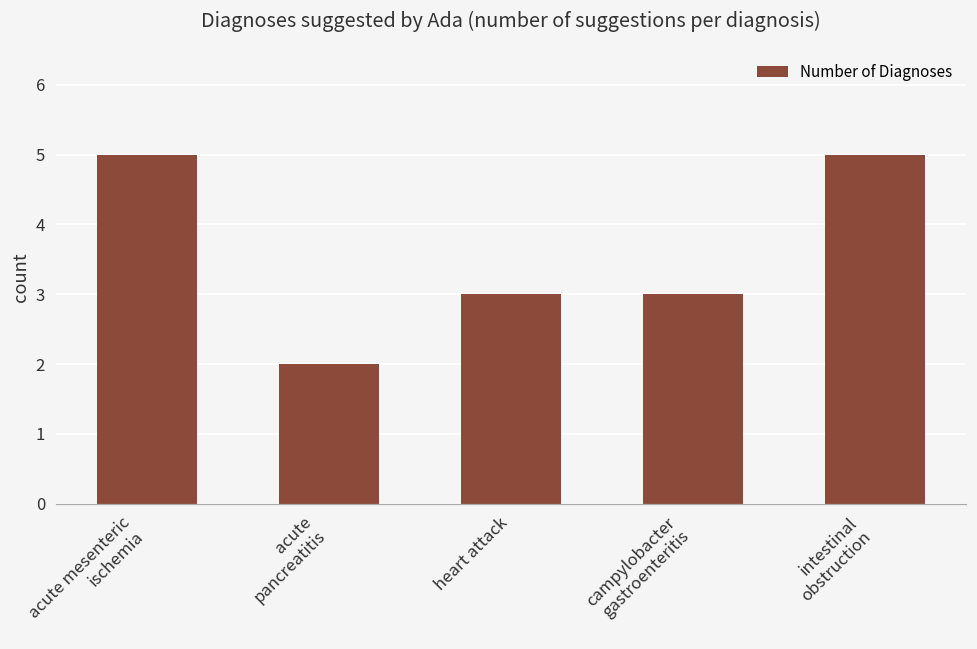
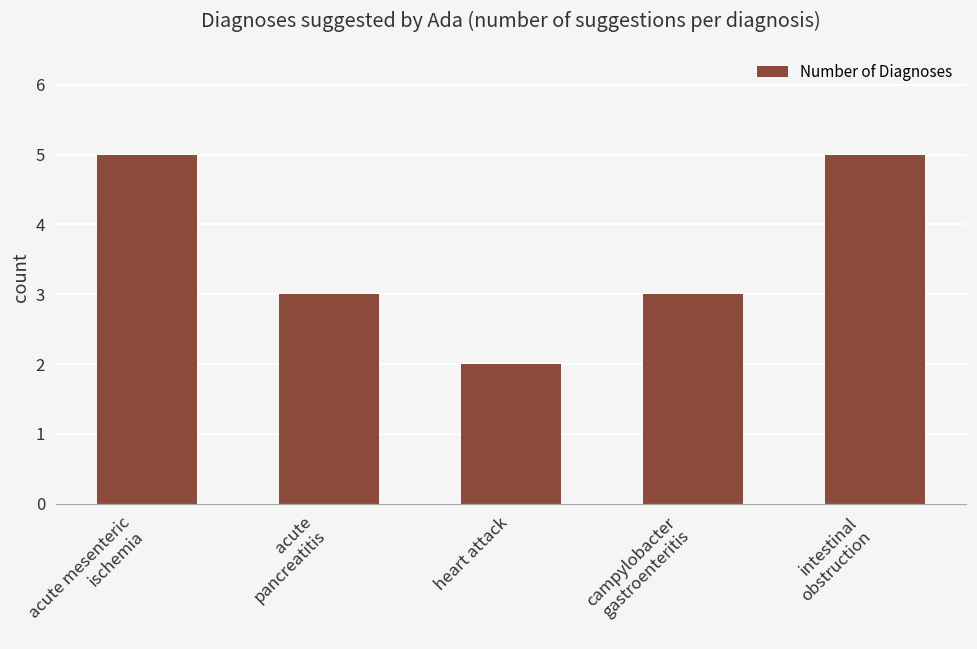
acute pancreatitis: 2 -> 3
heart attack: 3 -> 2
